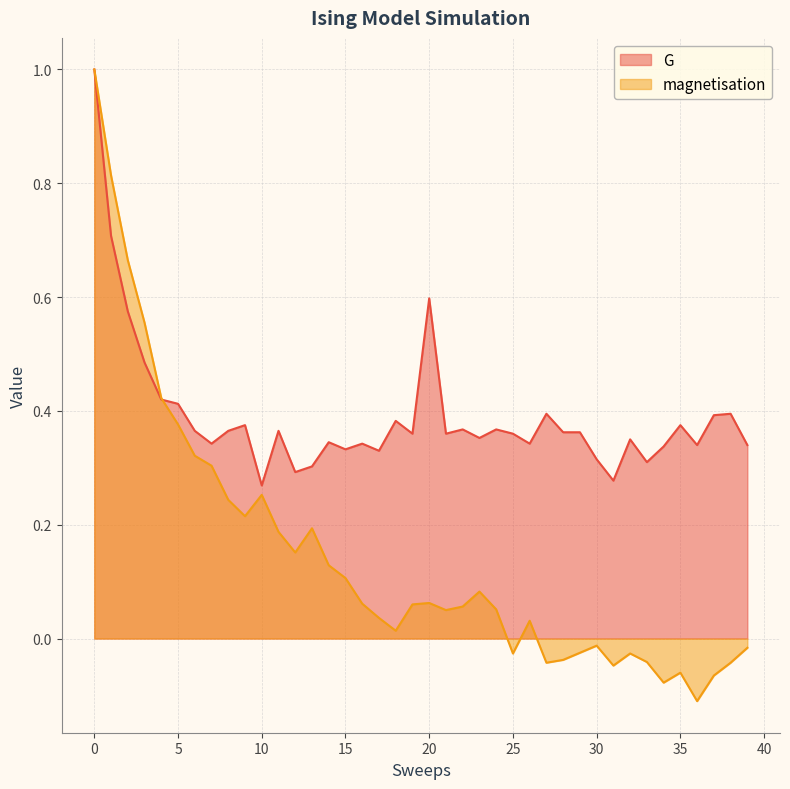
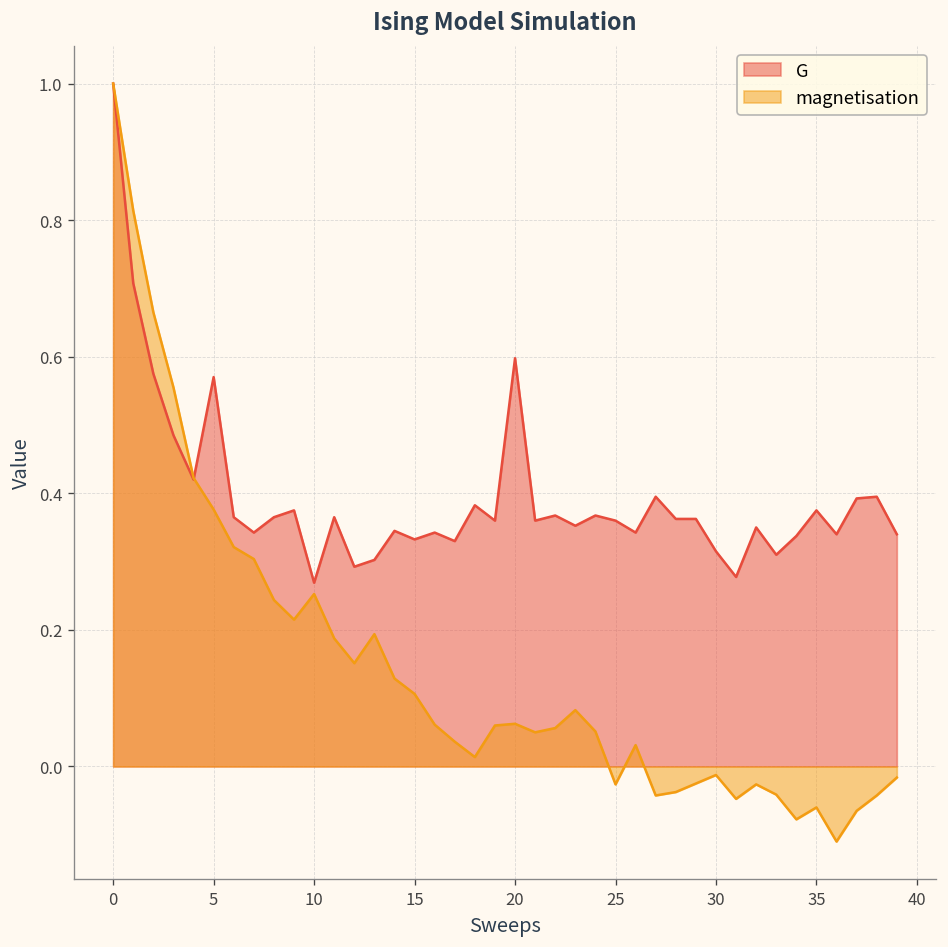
G, 5: 0.41 -> 0.57
